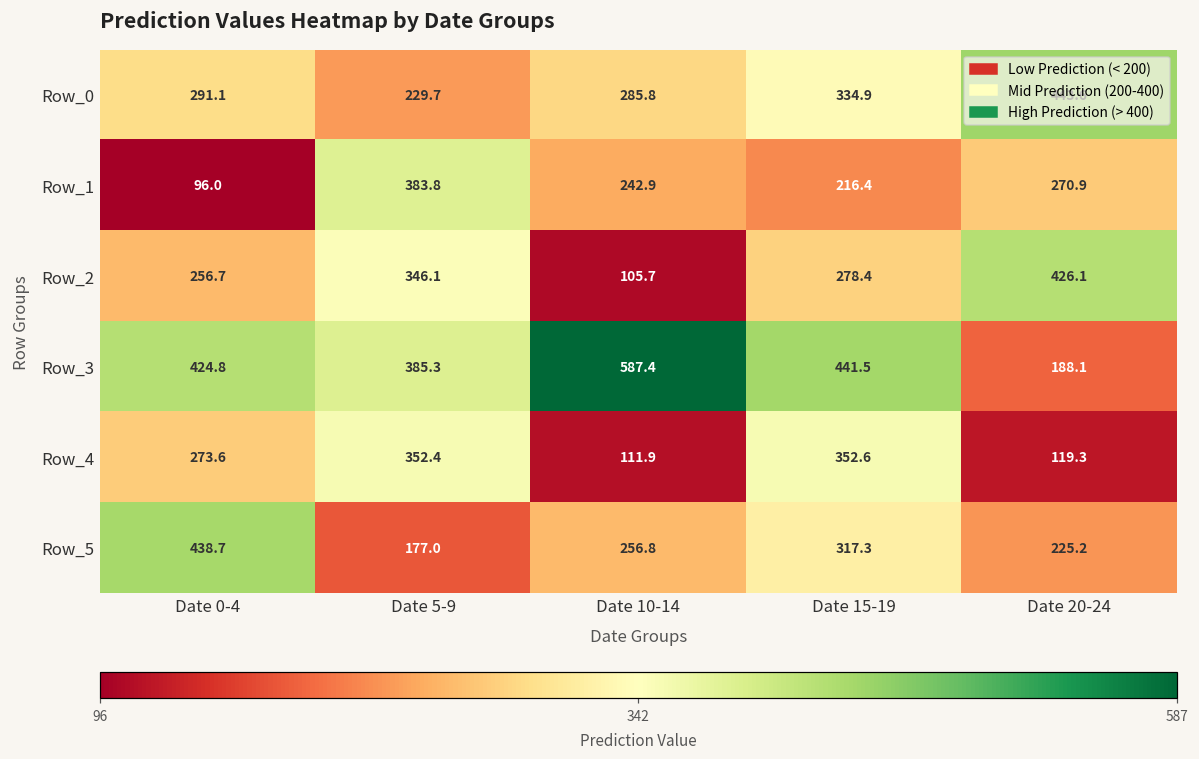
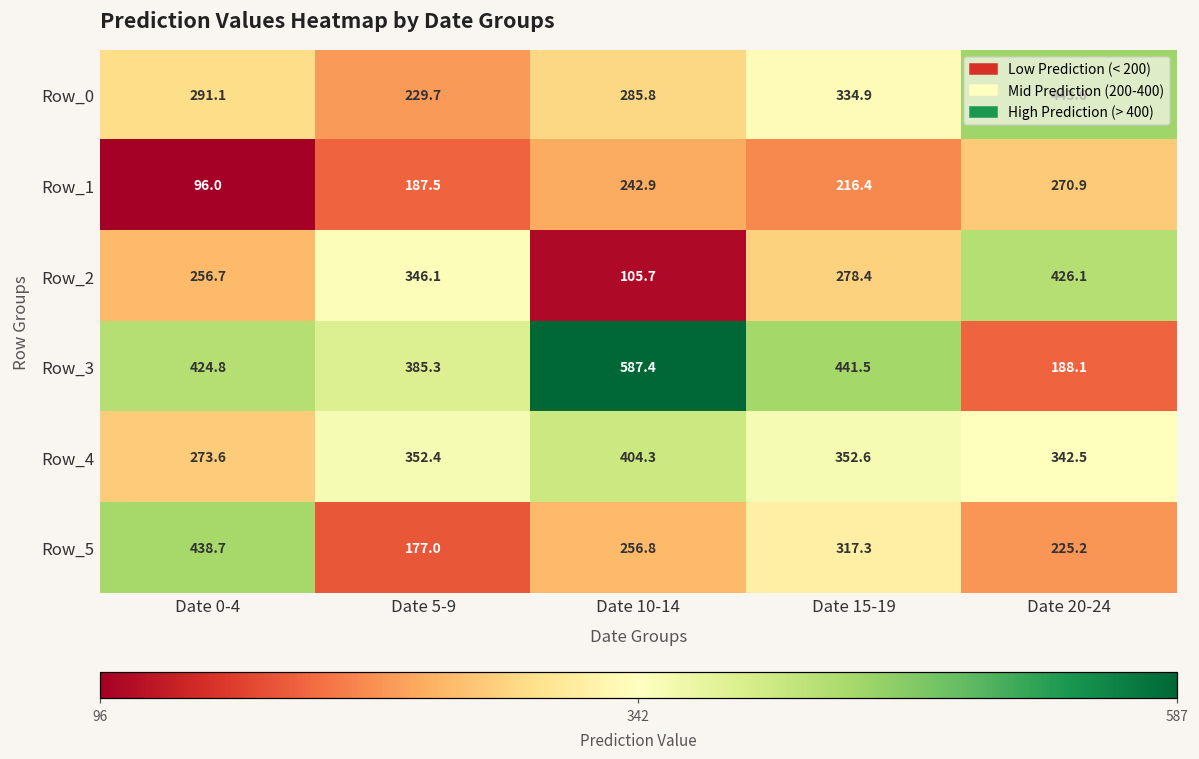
Row_1, Date 5-9: 383.8 -> 187.5
Row_4, Date 10-14: 111.9 -> 404.3
Row_4, Date 20-24: 119.3 -> 342.5
